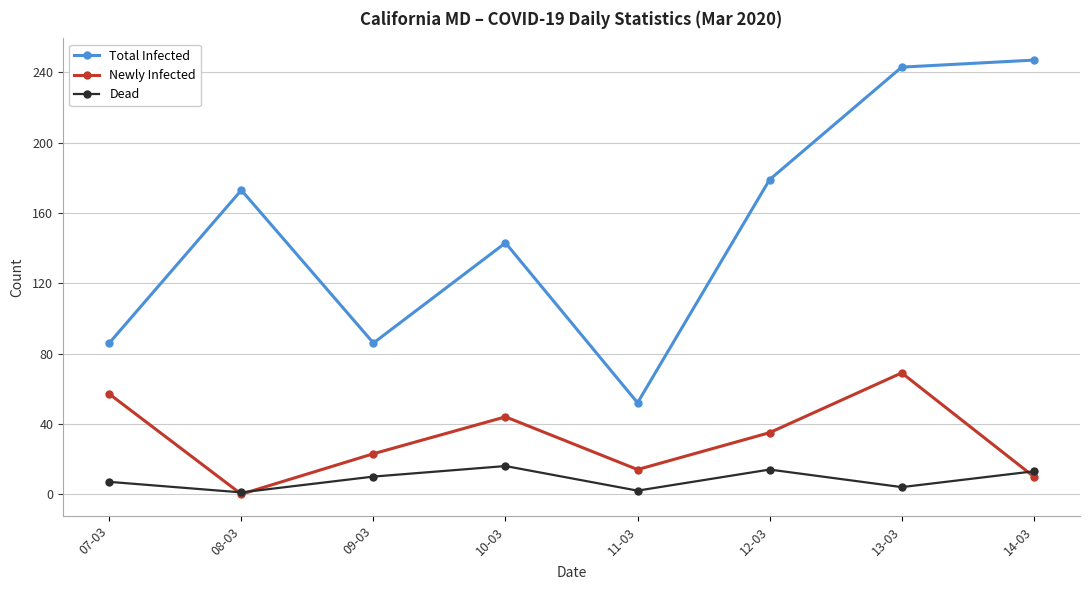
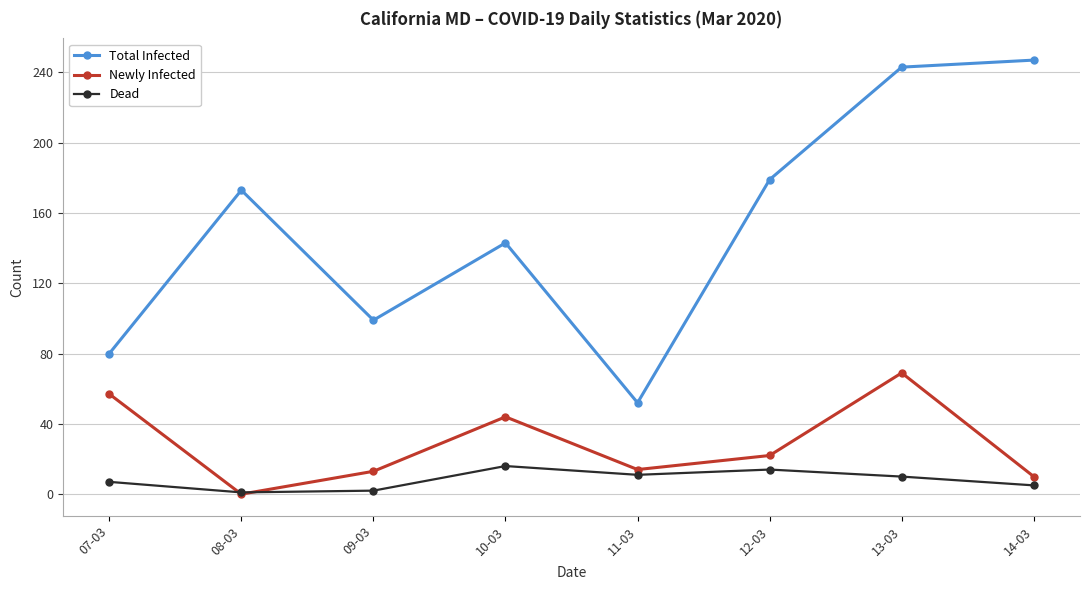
Total Infected, 07-03: 86 -> 80
Total Infected, 09-03: 86 -> 99
Newly Infected, 09-03: 23 -> 13
Dead, 09-03: 10 -> 2
Dead, 11-03: 2 -> 11
Newly Infected, 12-03: 35 -> 22
Dead, 13-03: 4 -> 10
Dead, 14-03: 13 -> 5
